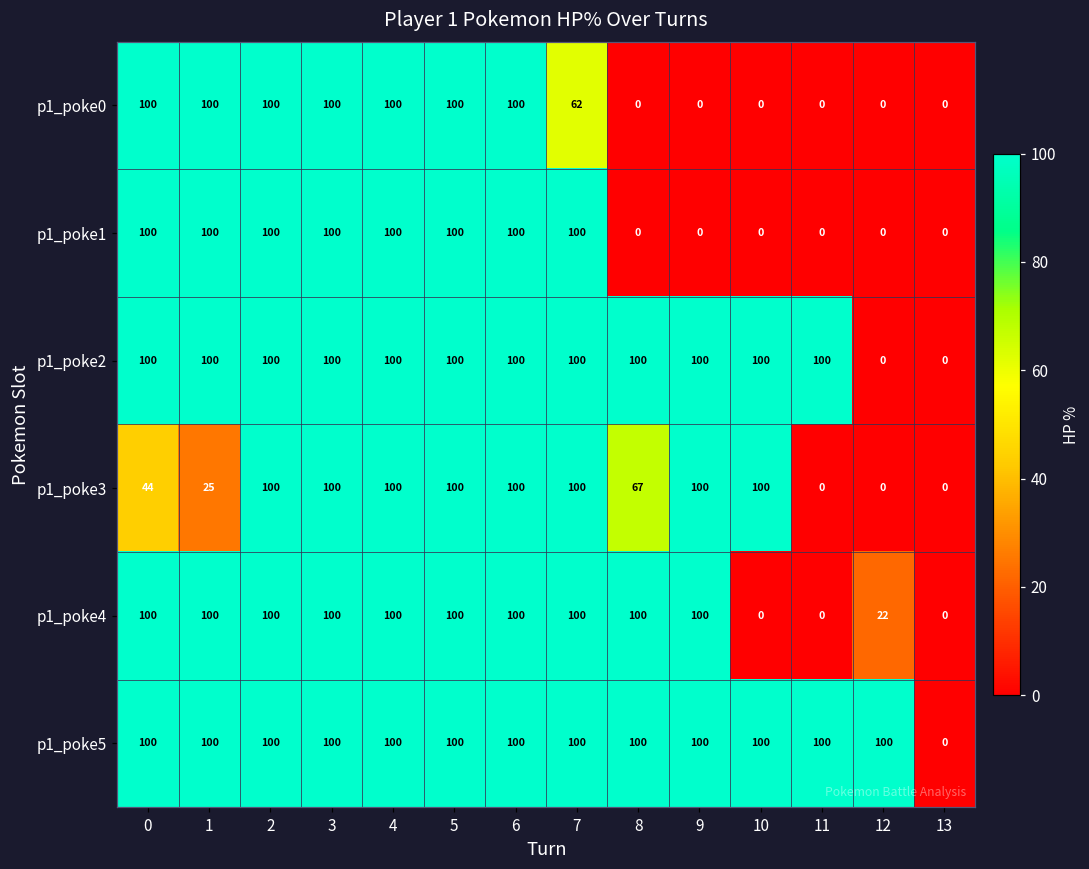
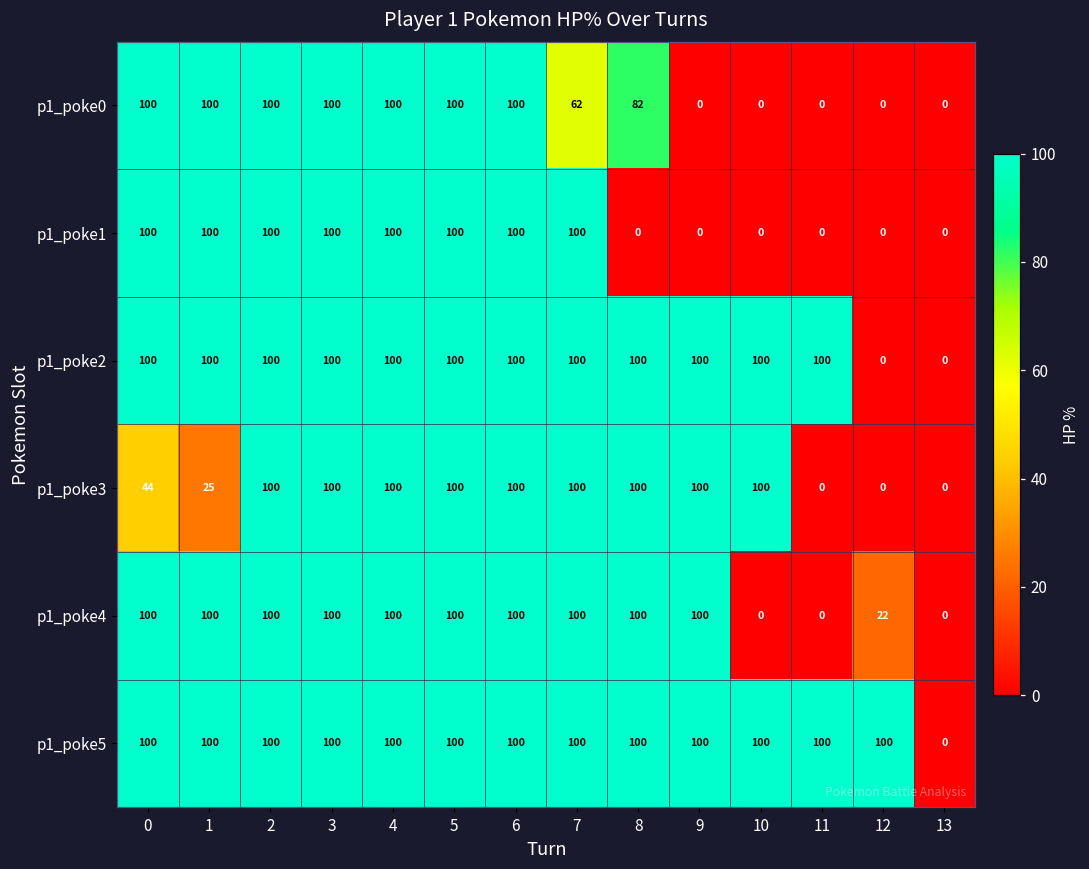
p1_poke0, 8: 0 -> 82
p1_poke3, 8: 67 -> 100
